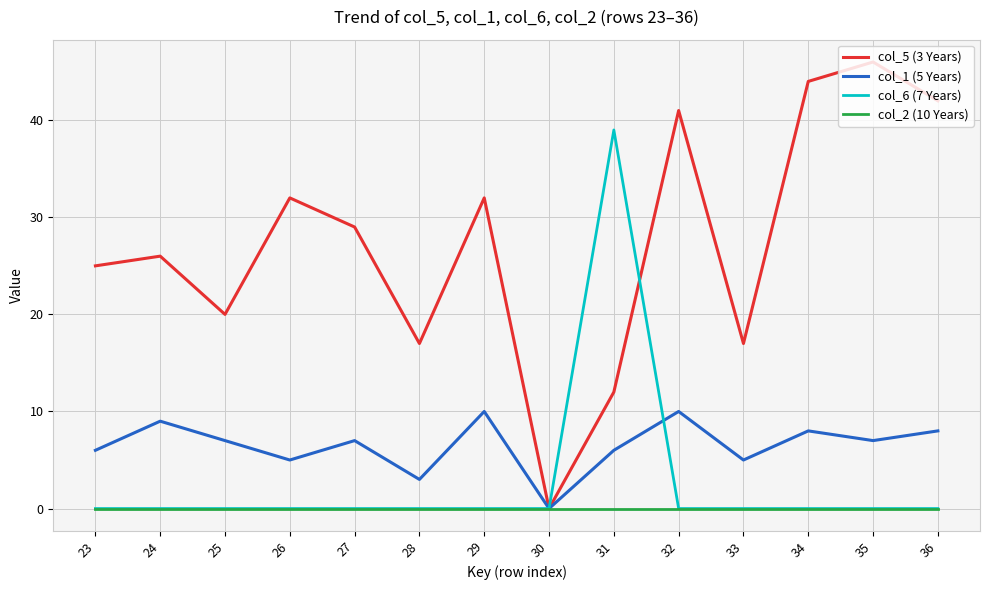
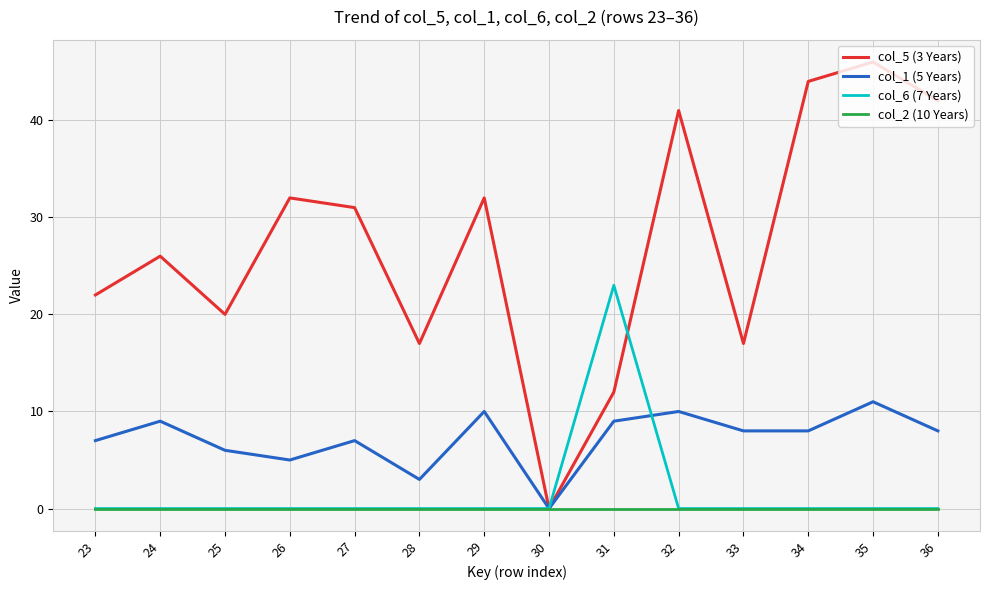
col_5 (3 Years), 23: 25 -> 22
col_1 (5 Years), 23: 6 -> 7
col_1 (5 Years), 25: 7 -> 6
col_5 (3 Years), 27: 29 -> 31
col_1 (5 Years), 31: 6 -> 9
col_6 (7 Years), 31: 39 -> 23
col_1 (5 Years), 33: 5 -> 8
col_1 (5 Years), 35: 7 -> 11
